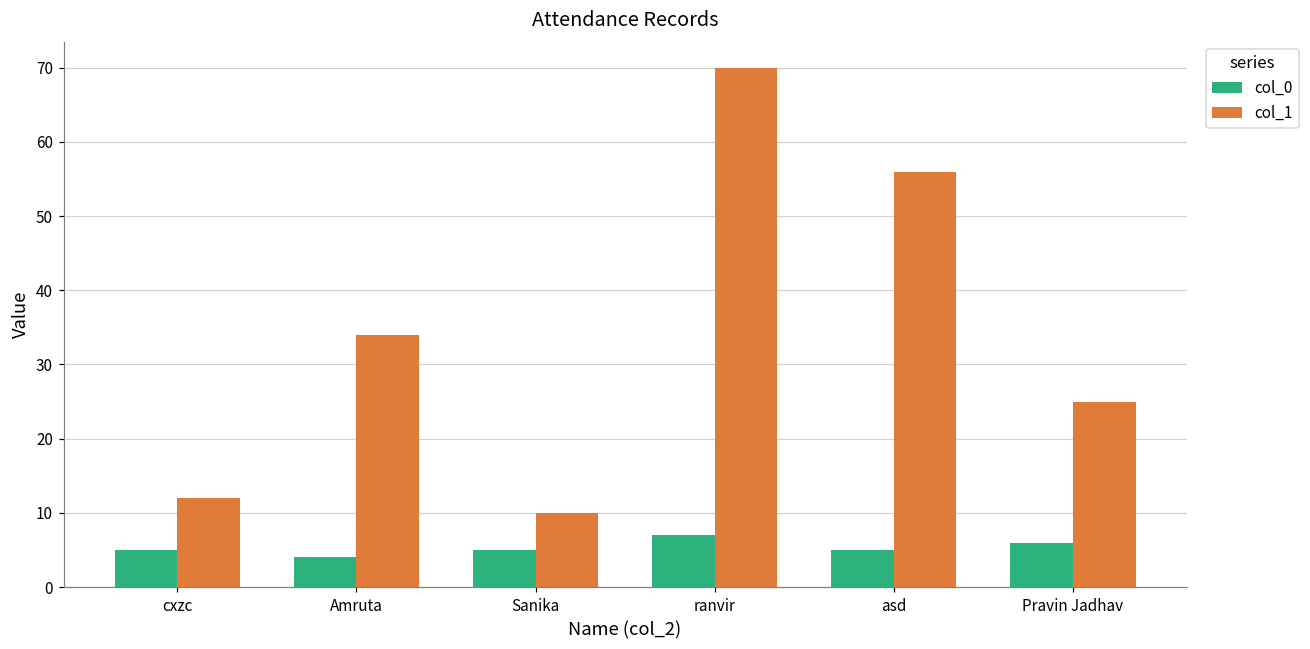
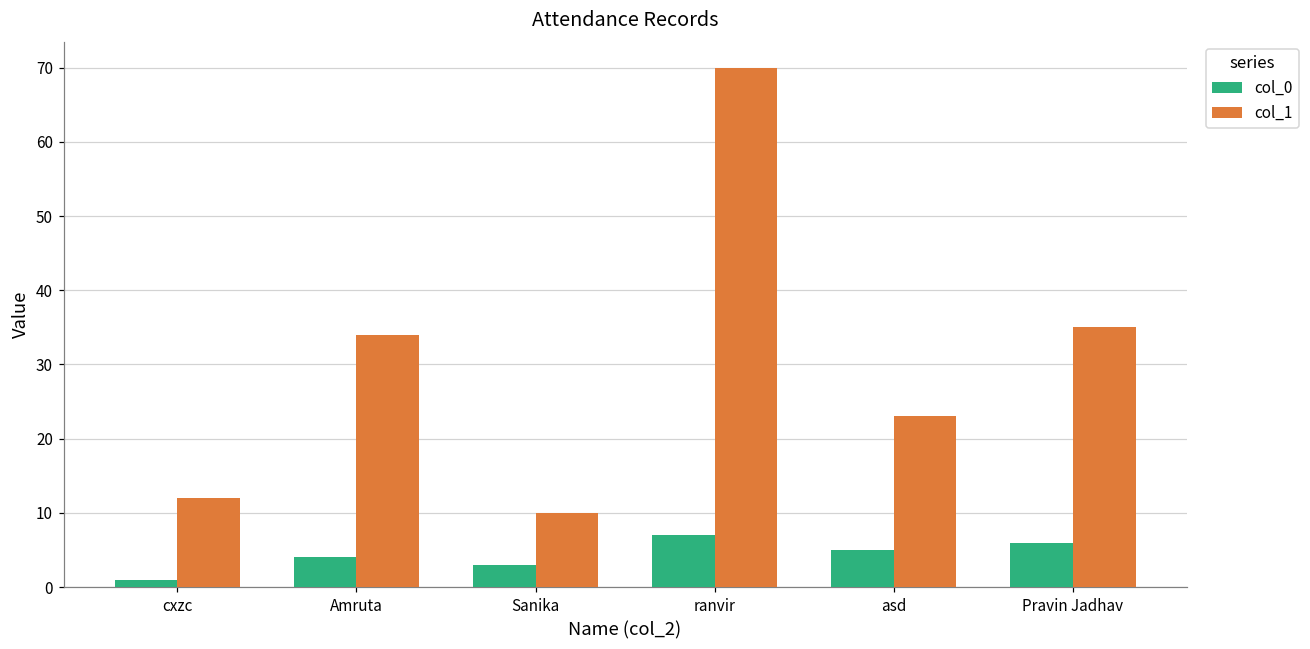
col_0, cxzc: 5 -> 1
col_0, Sanika: 5 -> 3
col_1, asd: 56 -> 23
col_1, Pravin Jadhav: 25 -> 35
